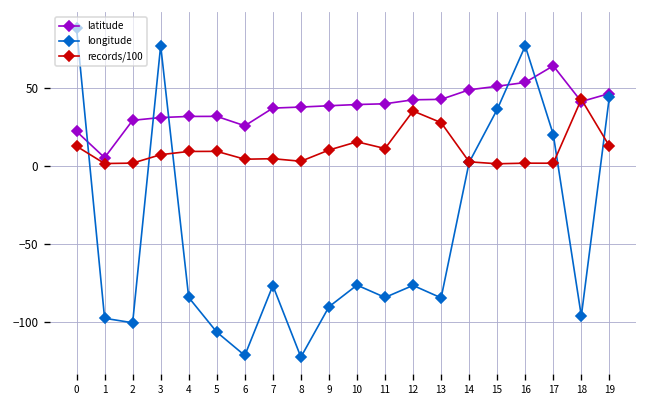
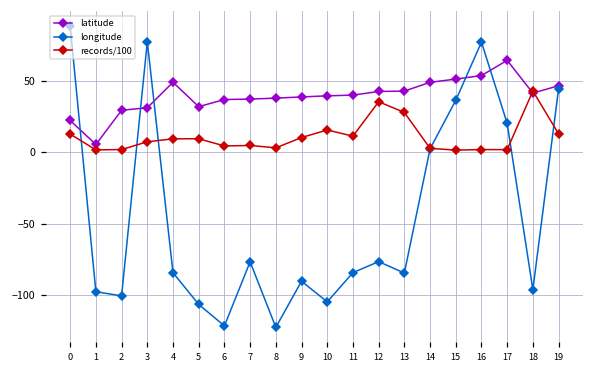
latitude, 4: 32 -> 49
latitude, 6: 26 -> 37
longitude, 10: -76 -> -105
